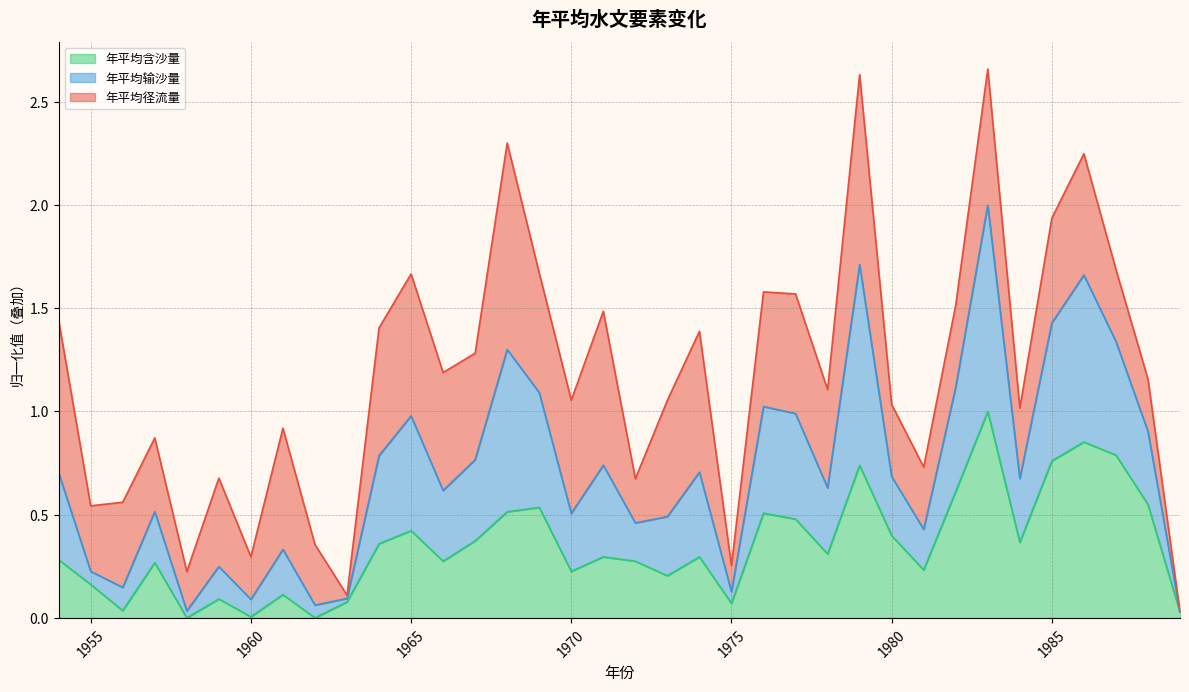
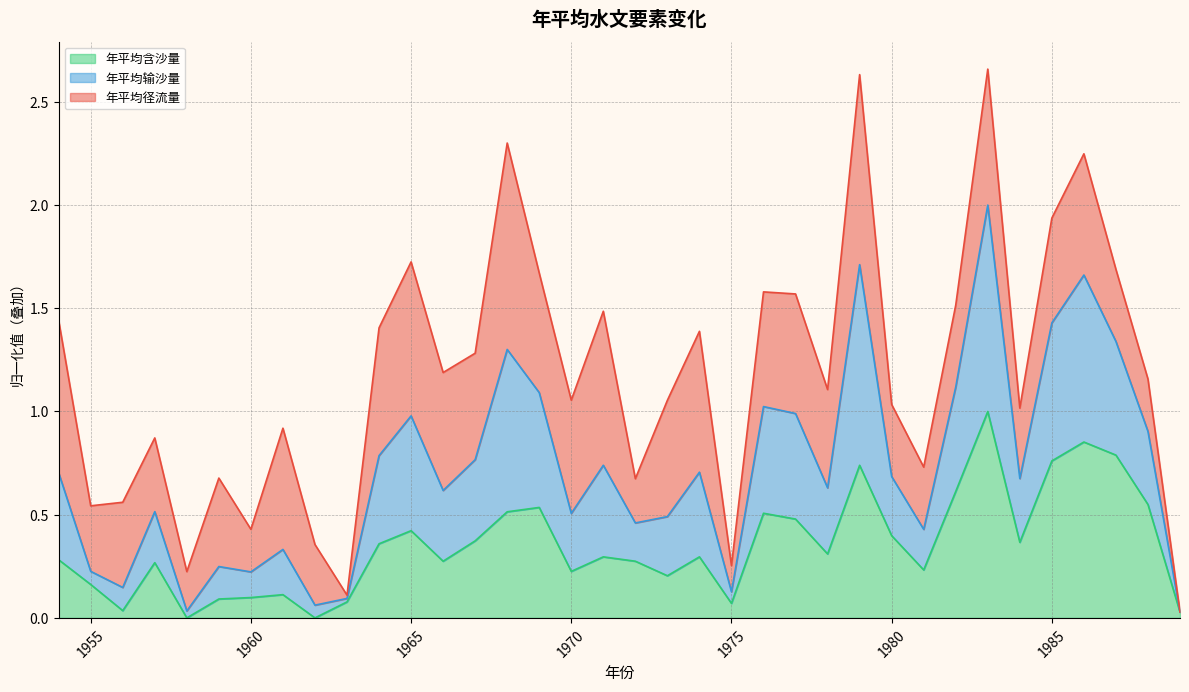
年平均含沙量, 1960: 0.01 -> 0.10
年平均输沙量, 1960: 0.08 -> 0.12
年平均径流量, 1965: 0.69 -> 0.75
